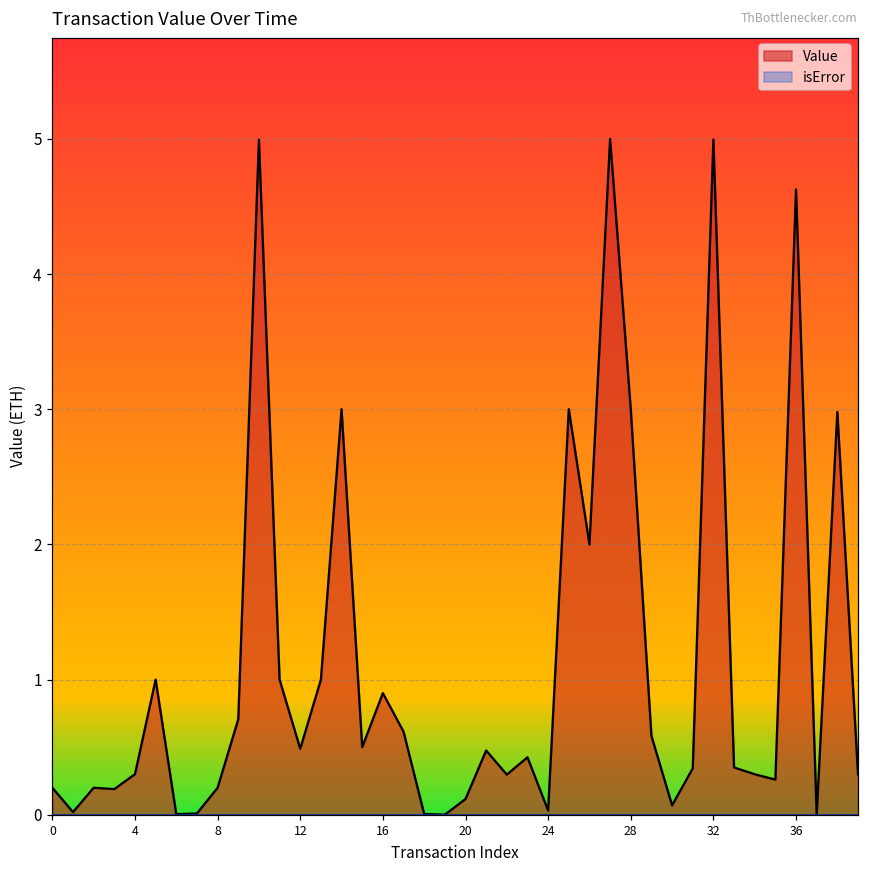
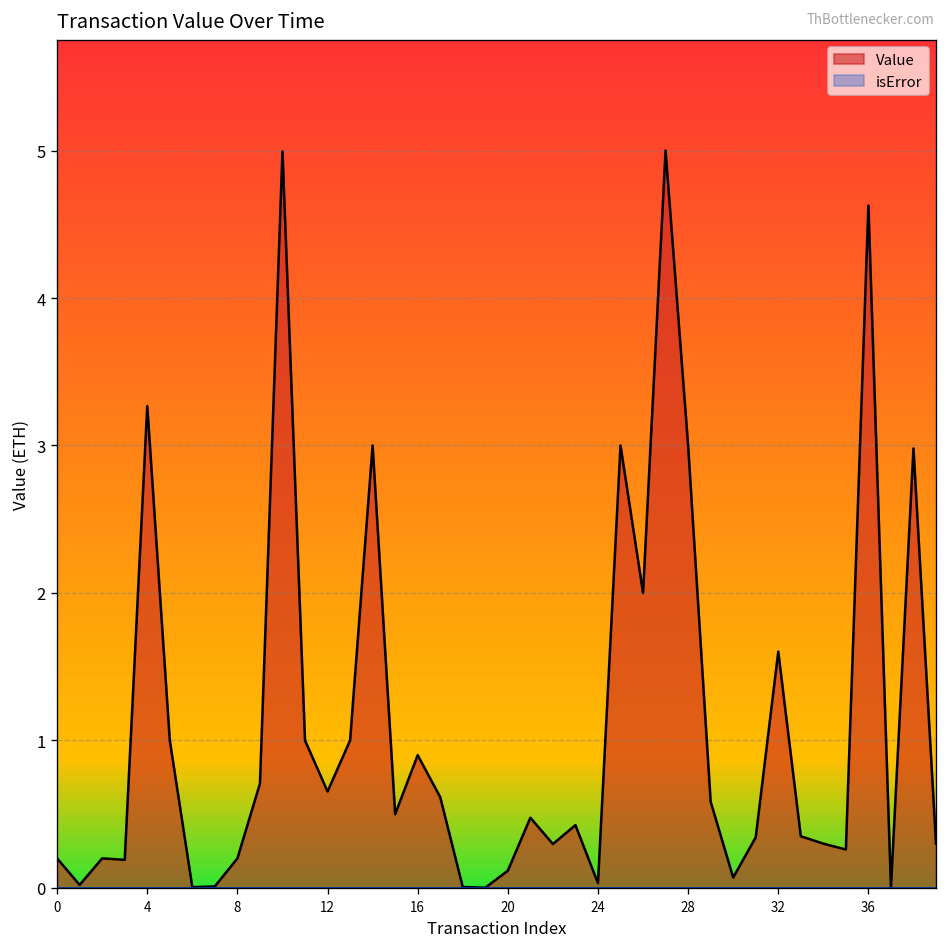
Value, 4: 0.30 -> 3.27
Value, 12: 0.49 -> 0.65
Value, 32: 5.00 -> 1.60
